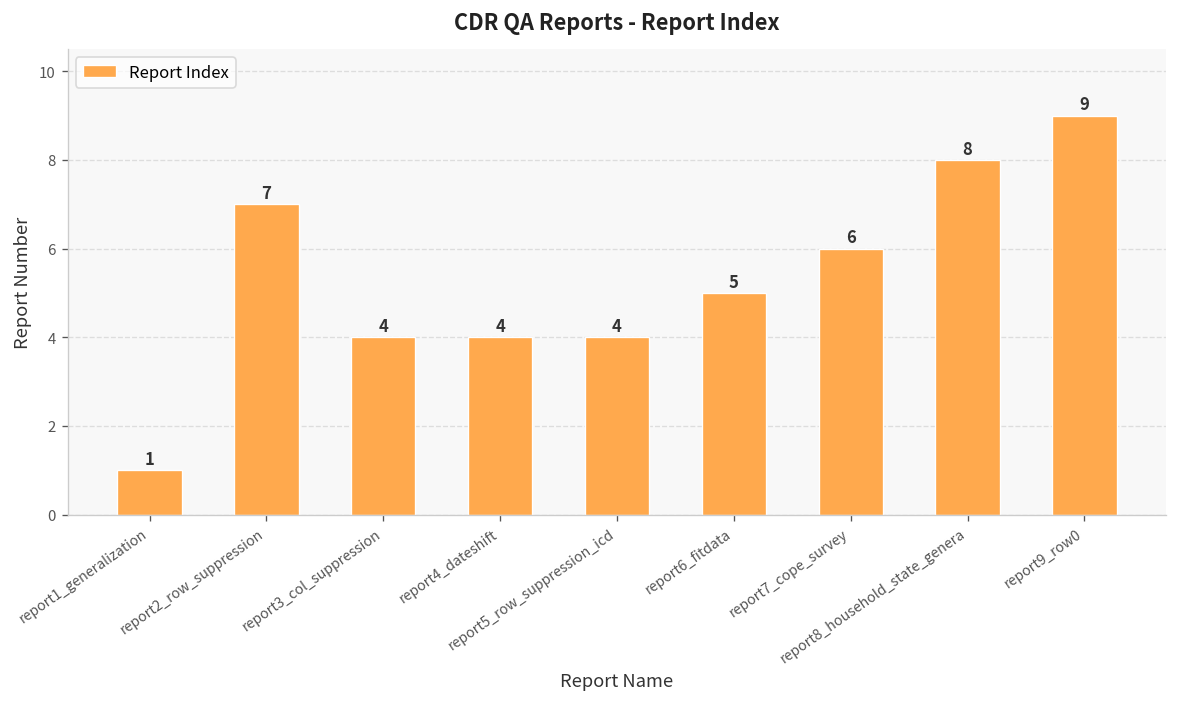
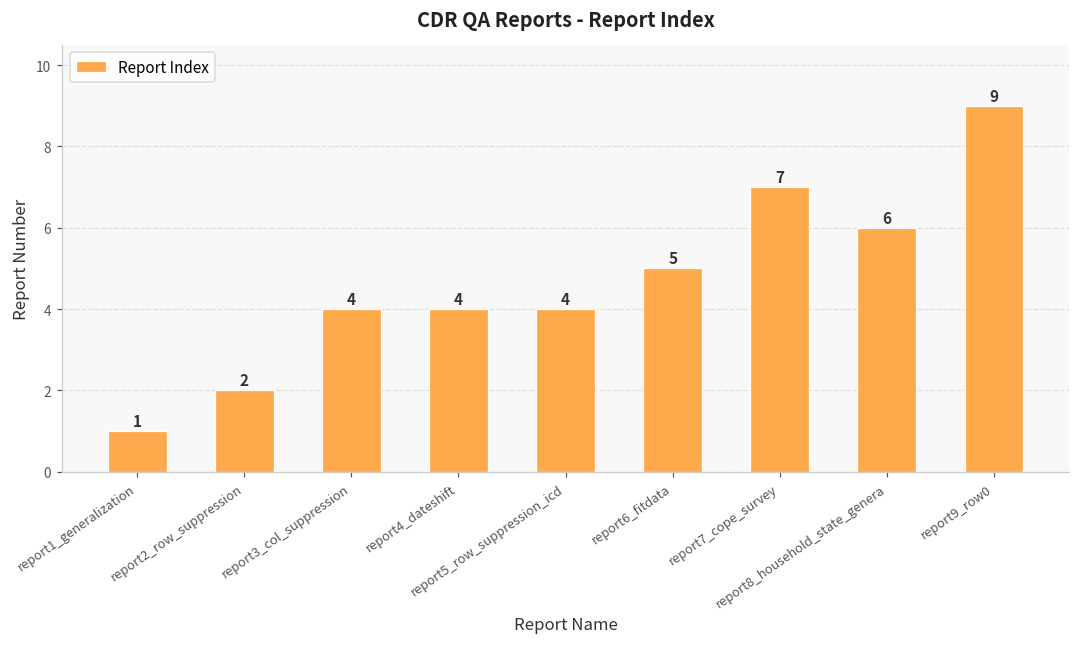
report2_row_suppression: 7 -> 2
report7_cope_survey: 6 -> 7
report8_household_state_genera: 8 -> 6
